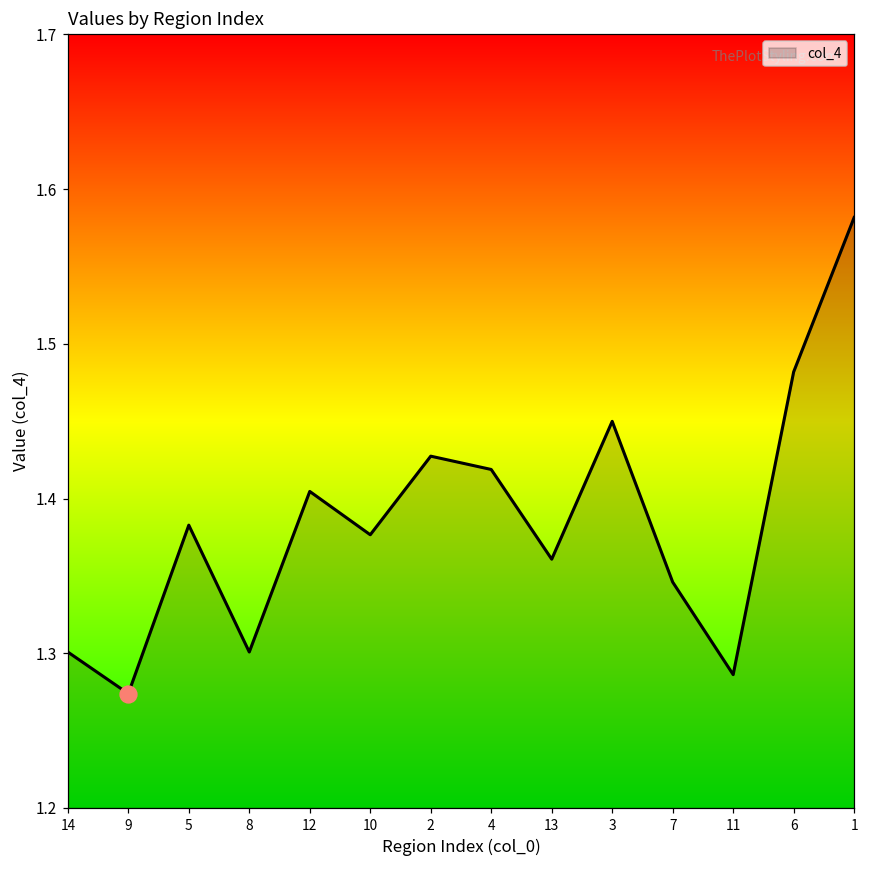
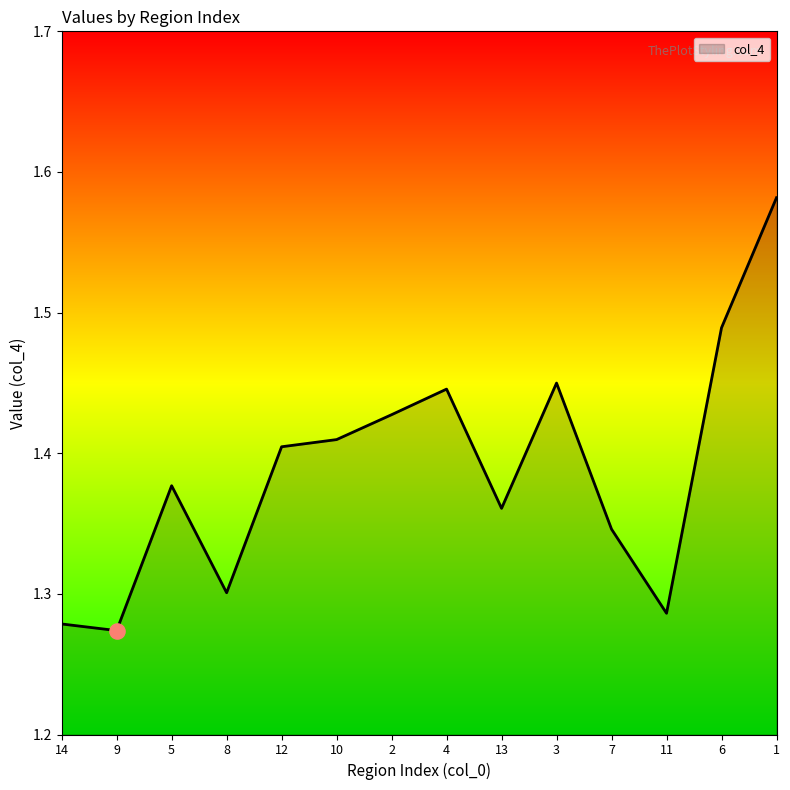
col_4, 14: 1.301 -> 1.279
col_4, 5: 1.383 -> 1.377
col_4, 10: 1.377 -> 1.410
col_4, 4: 1.419 -> 1.446
col_4, 6: 1.482 -> 1.489
